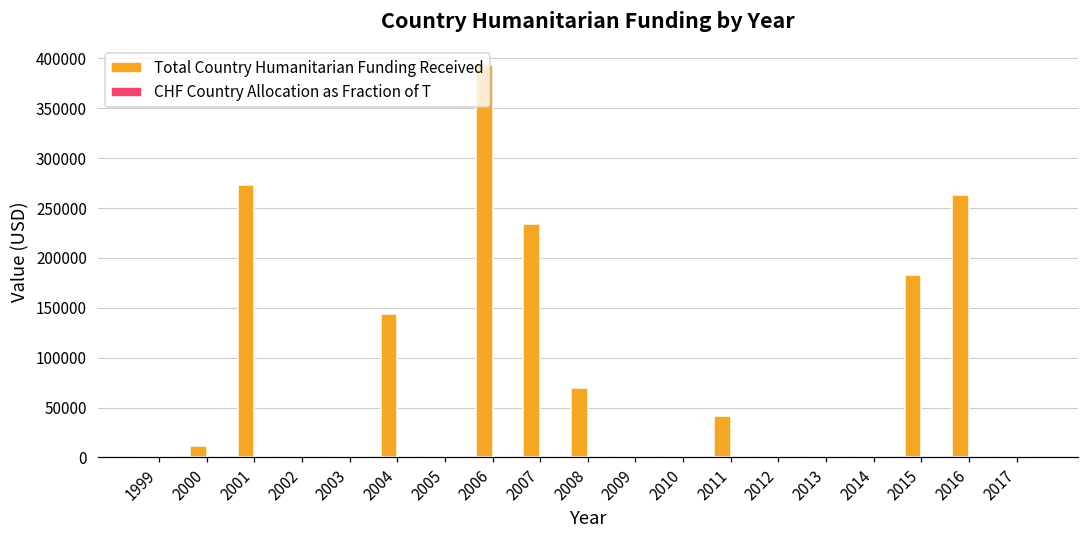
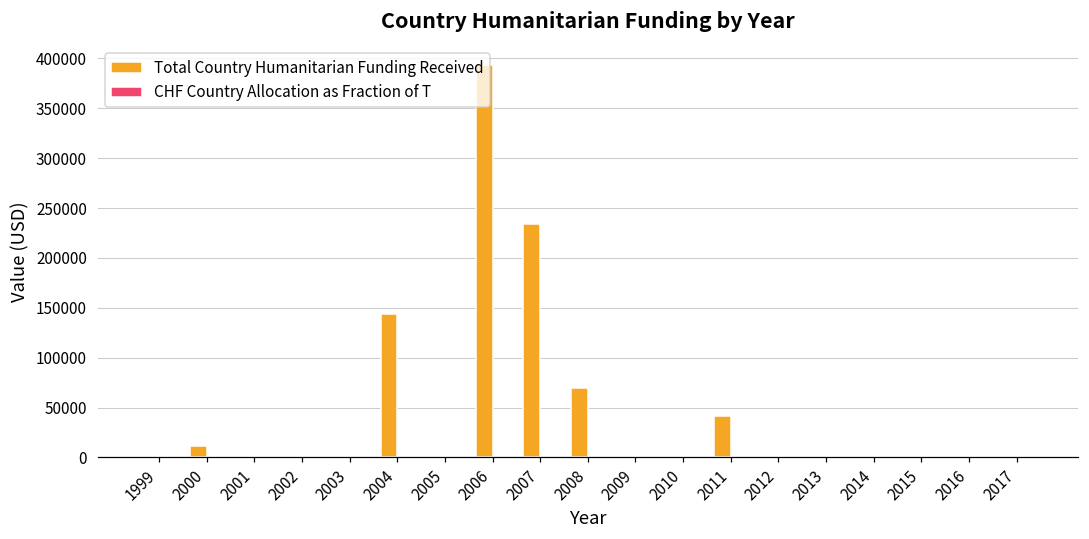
Total Country Humanitarian Funding Received, 2001: 270000 -> 0
Total Country Humanitarian Funding Received, 2015: 180000 -> 0
Total Country Humanitarian Funding Received, 2016: 260000 -> 0
